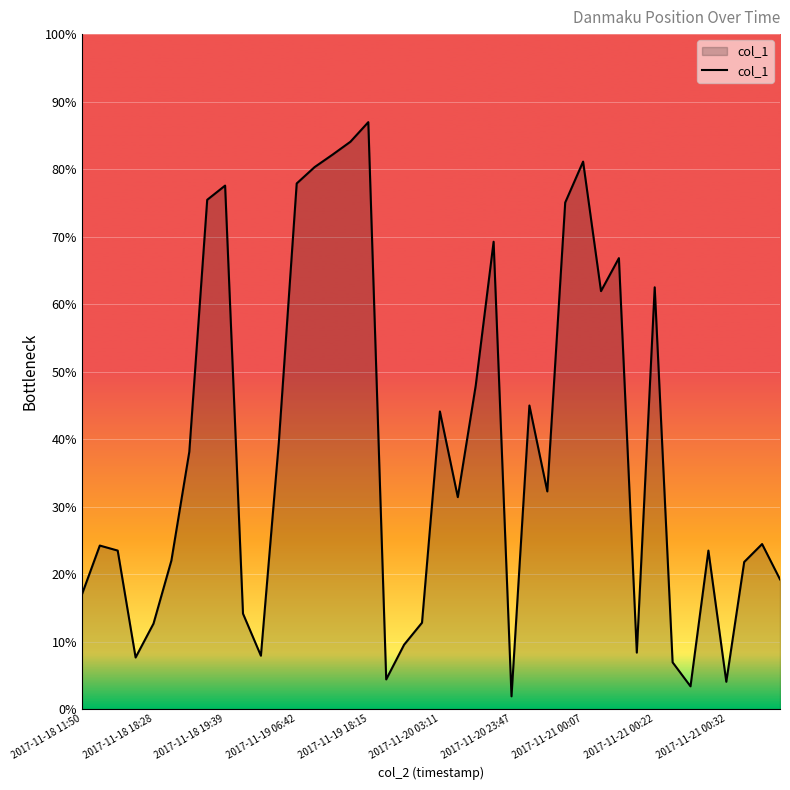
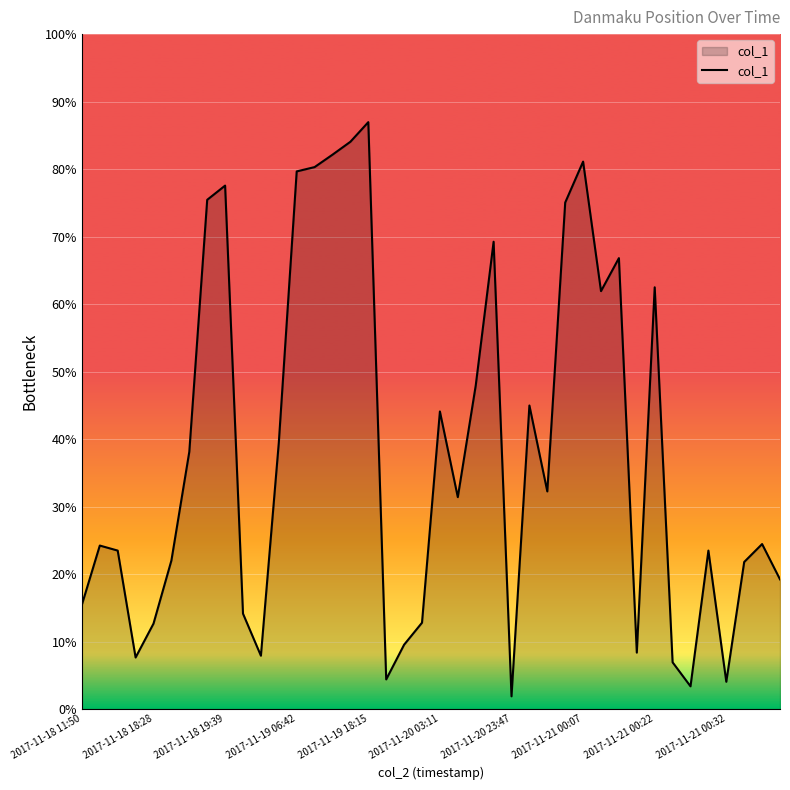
2017-11-18 11:50: 17% -> 15%
2017-11-19 06:42: 78% -> 80%
